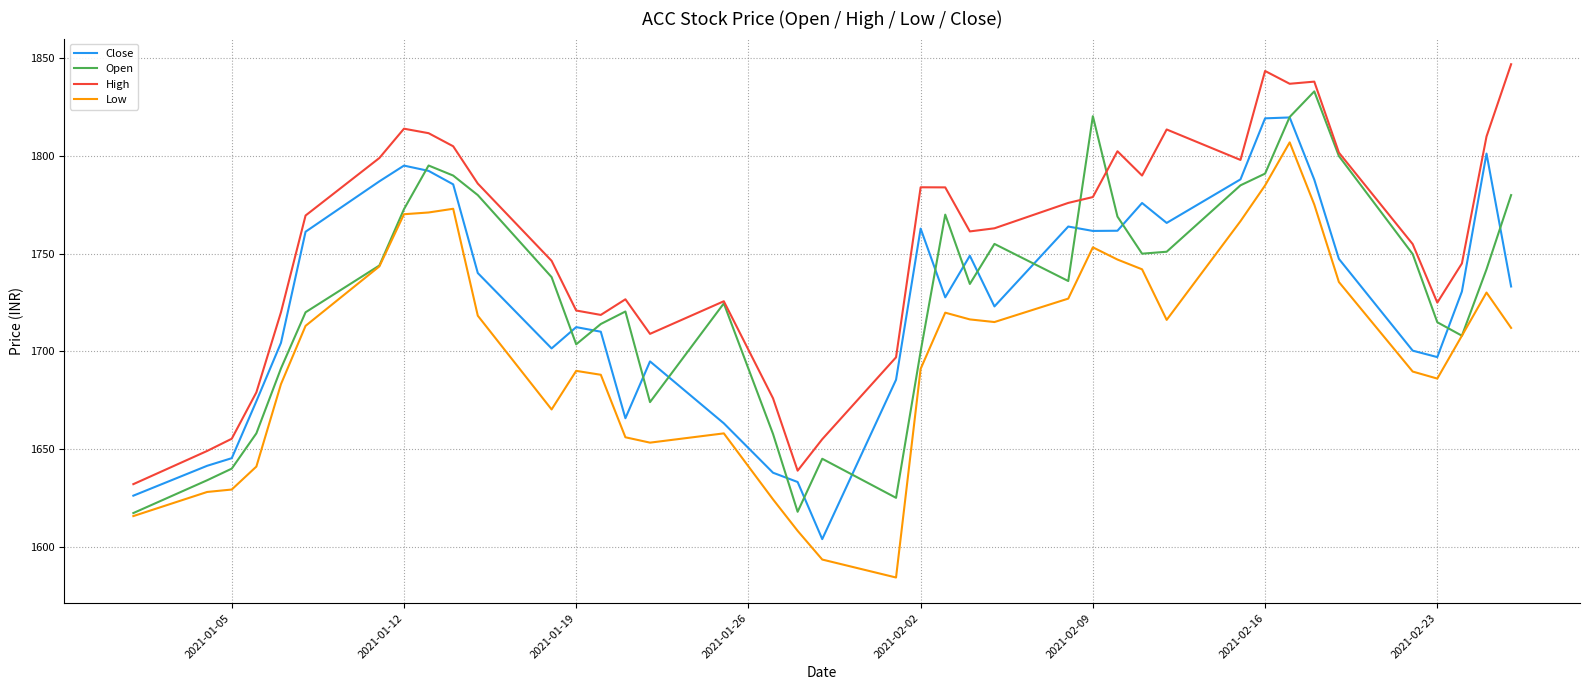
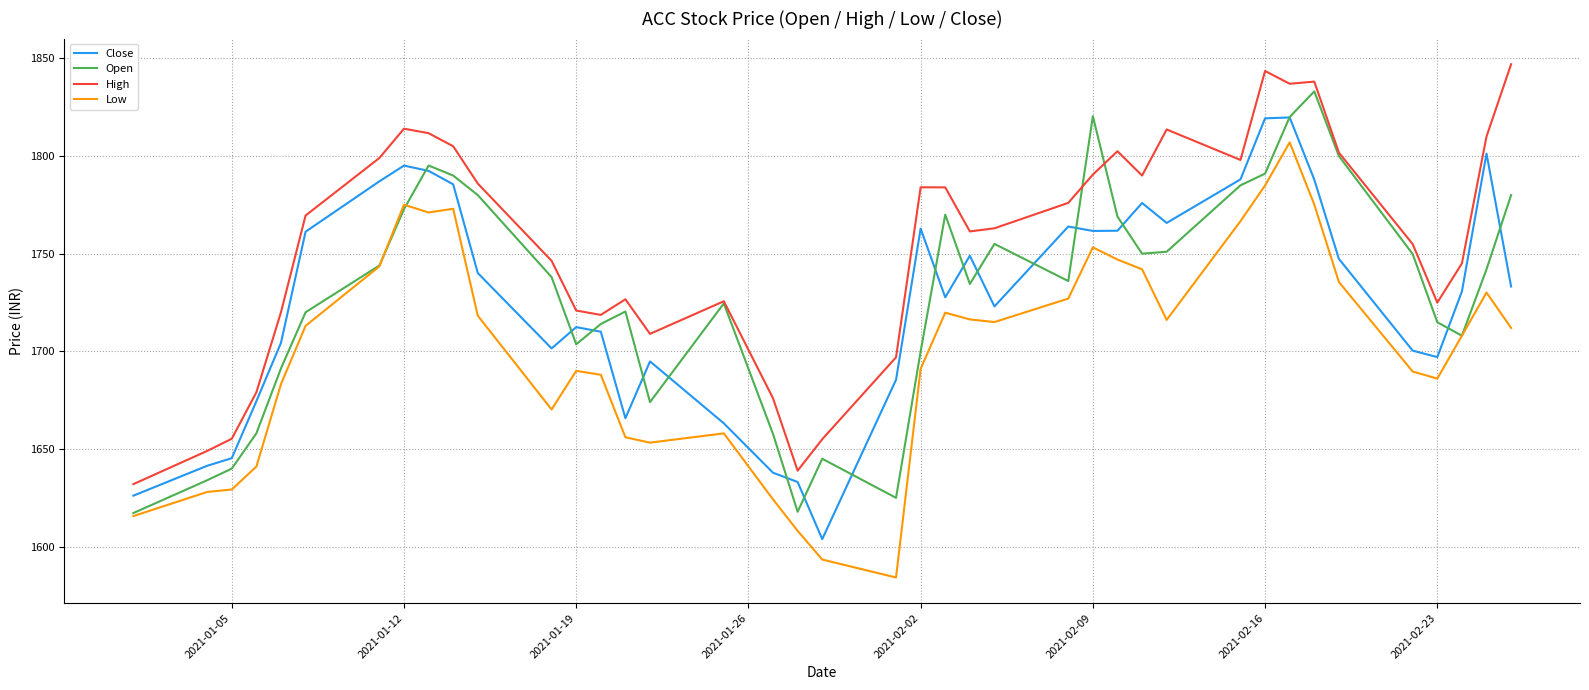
Low, 2021-01-12: 1770 -> 1775
High, 2021-02-09: 1779 -> 1791
